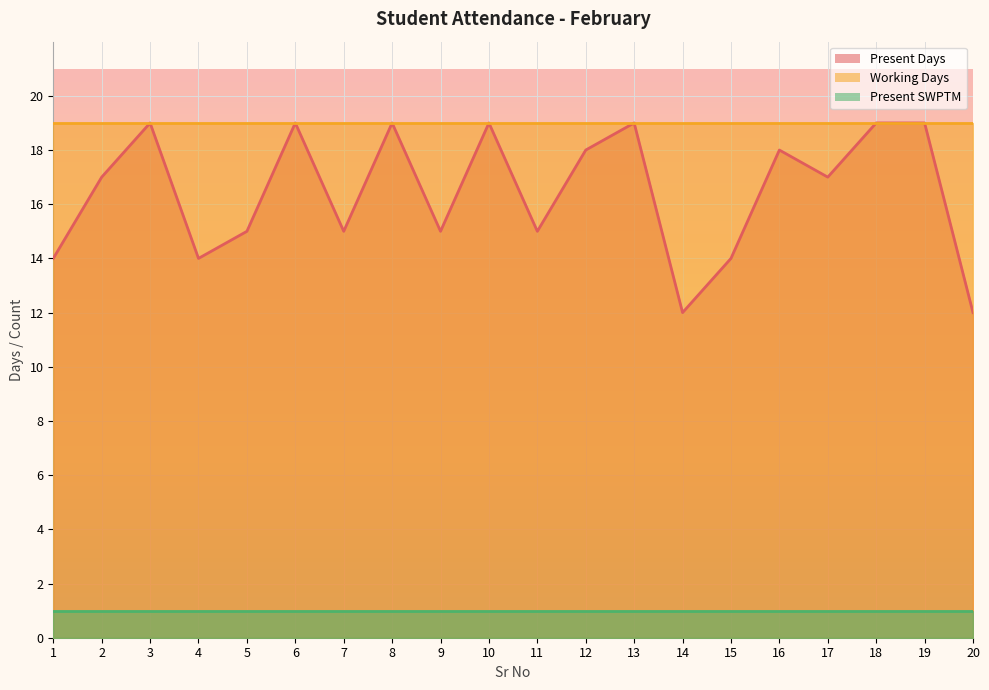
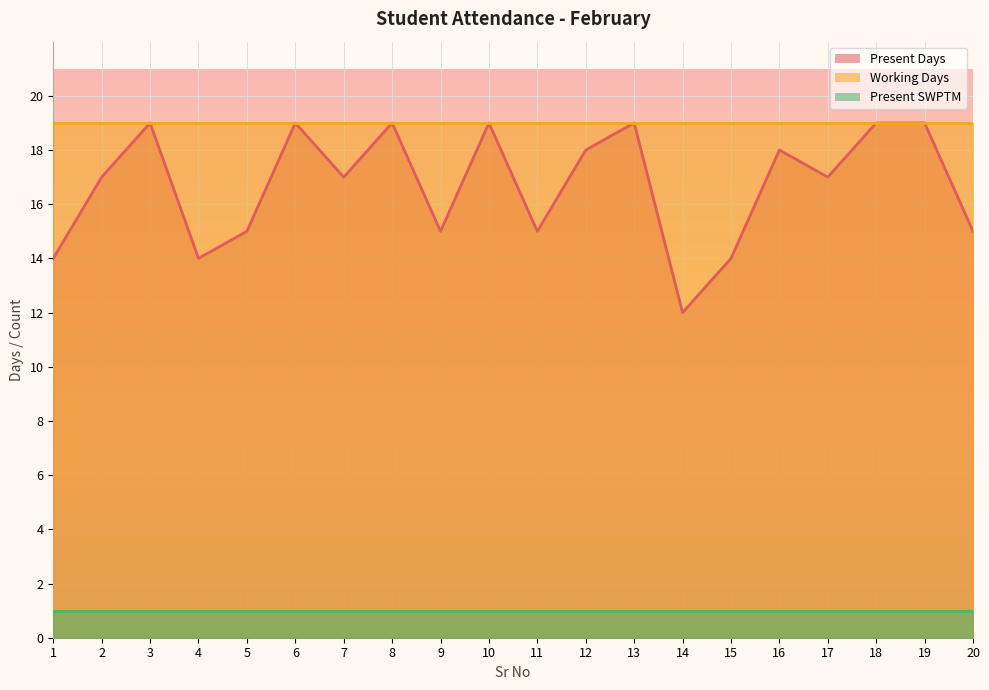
Present Days, 7: 15 -> 17
Present Days, 20: 12 -> 15
